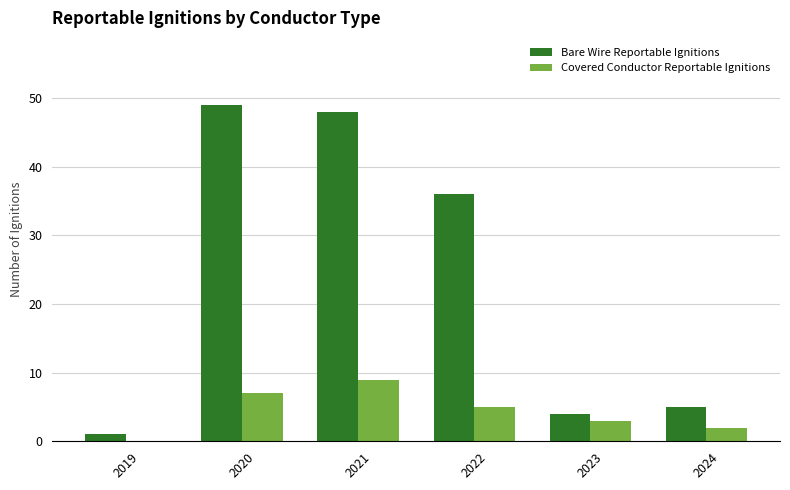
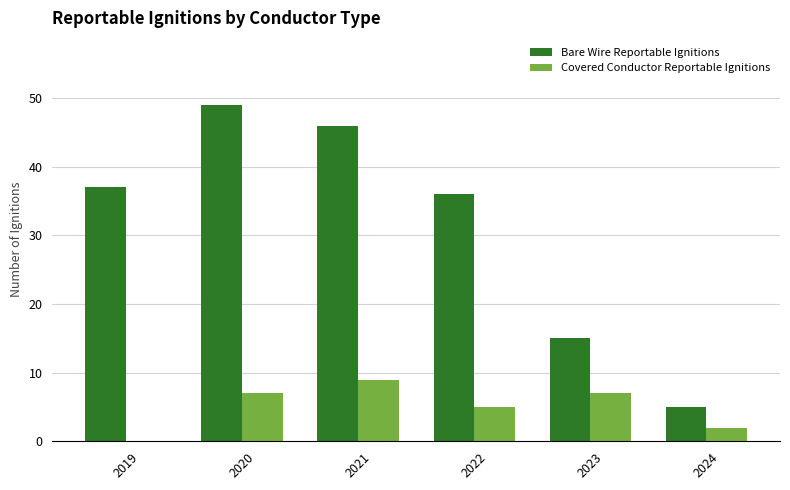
Bare Wire Reportable Ignitions, 2019: 1 -> 37
Bare Wire Reportable Ignitions, 2021: 48 -> 46
Bare Wire Reportable Ignitions, 2023: 4 -> 15
Covered Conductor Reportable Ignitions, 2023: 3 -> 7
